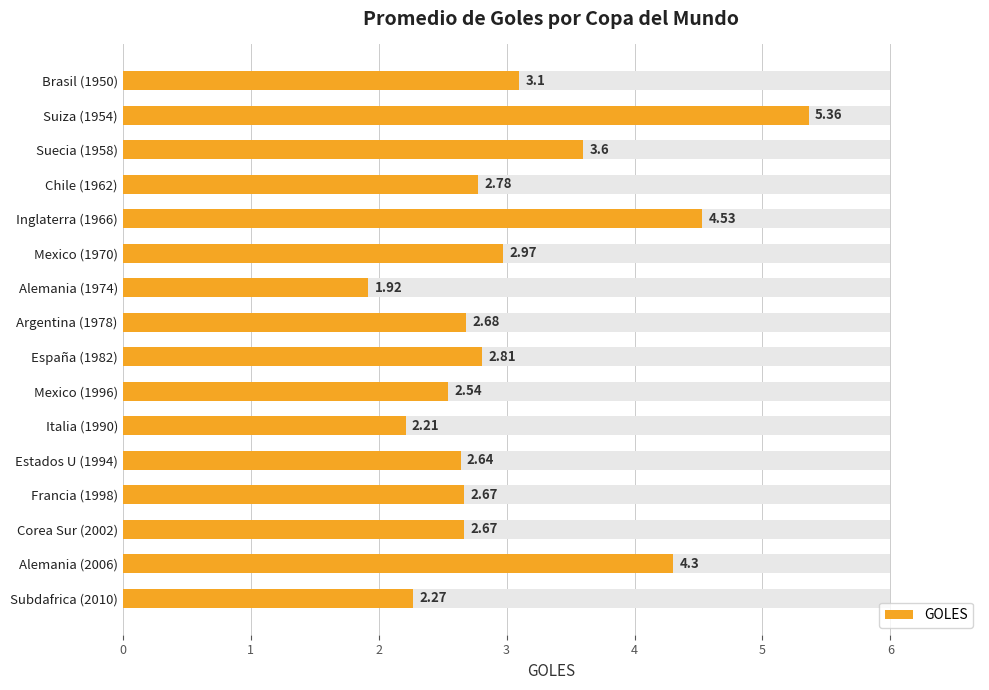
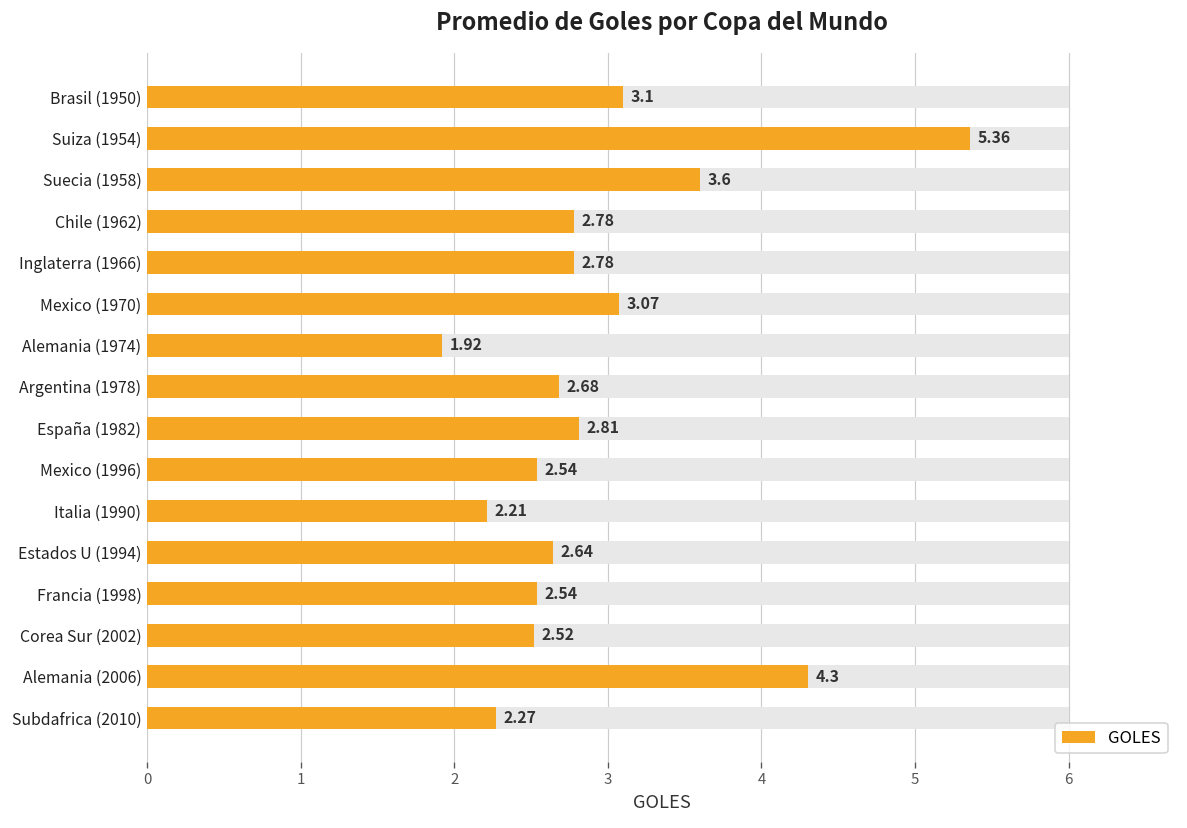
GOLES, Inglaterra (1966): 4.53 -> 2.78
GOLES, Mexico (1970): 2.97 -> 3.07
GOLES, Francia (1998): 2.67 -> 2.54
GOLES, Corea Sur (2002): 2.67 -> 2.52
